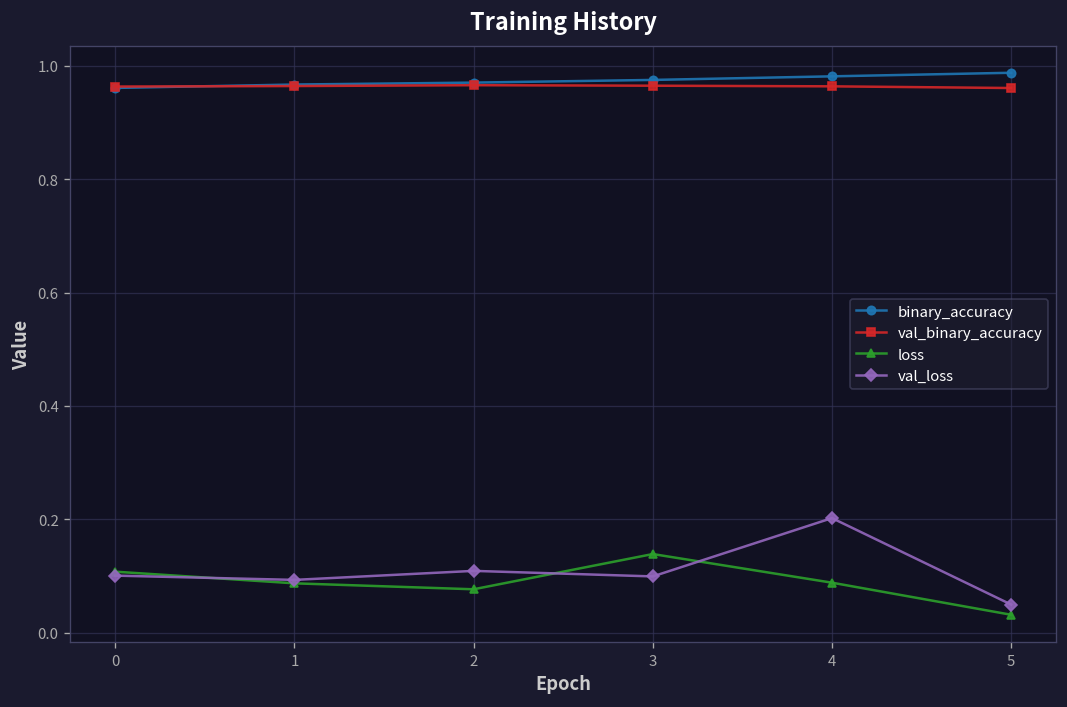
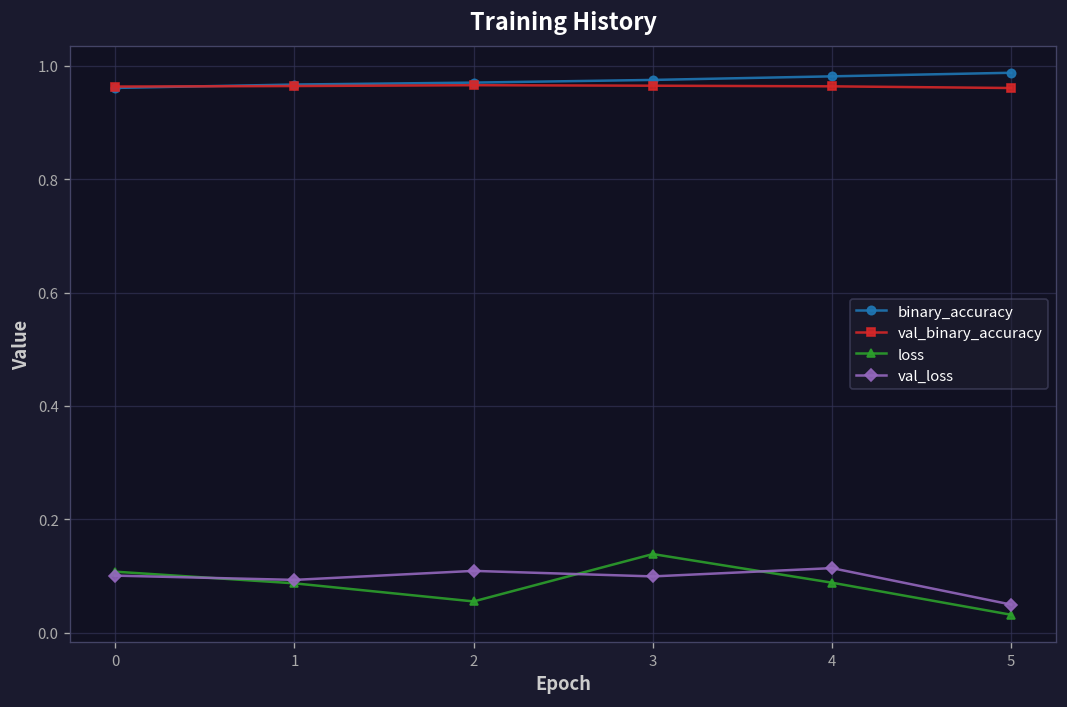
loss, 2: 0.08 -> 0.06
val_loss, 4: 0.20 -> 0.11
